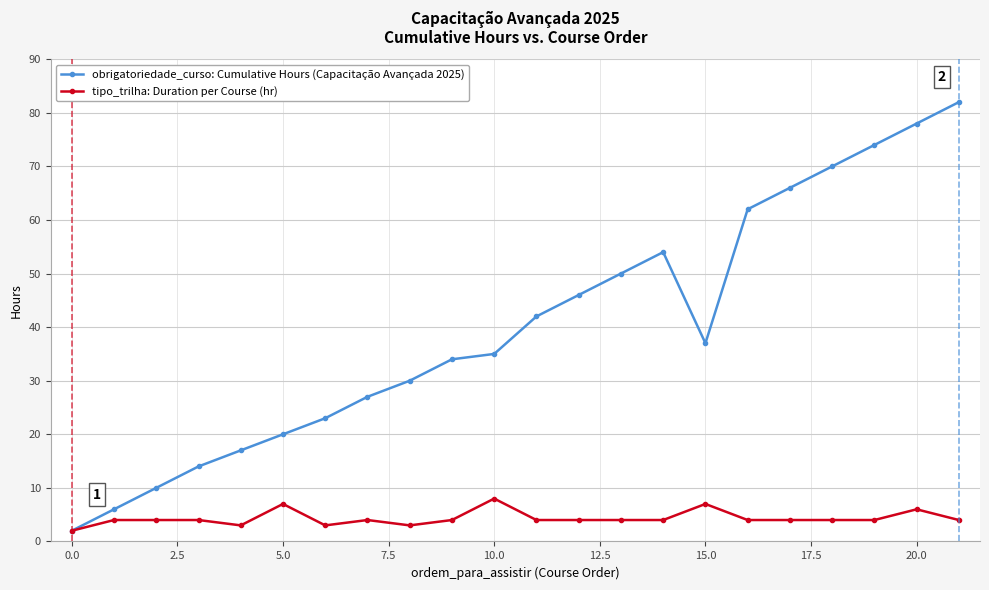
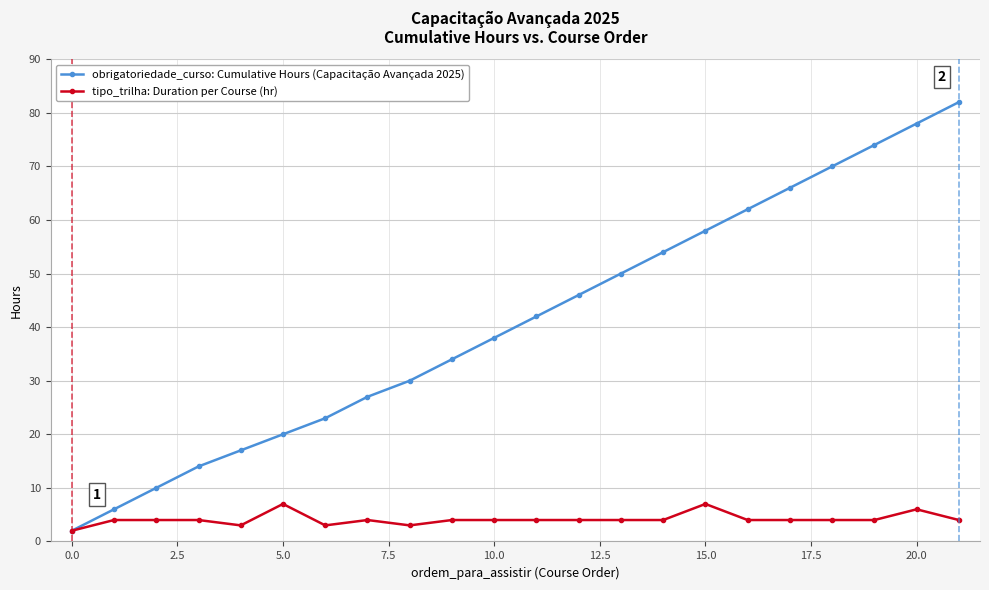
obrigatoriedade_curso: Cumulative Hours (Capacitação Avançada 2025), 10.0: 35 -> 38
tipo_trilha: Duration per Course (hr), 10.0: 8 -> 4
obrigatoriedade_curso: Cumulative Hours (Capacitação Avançada 2025), 15.0: 37 -> 58
